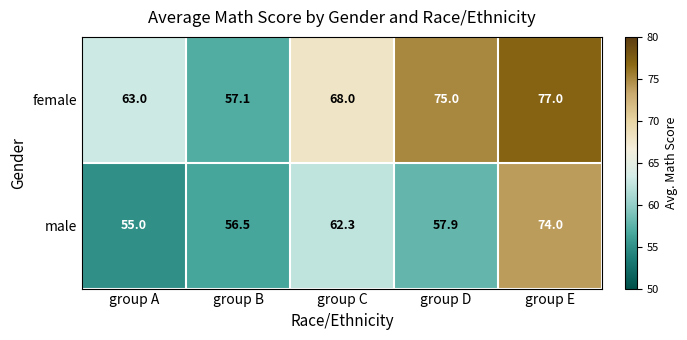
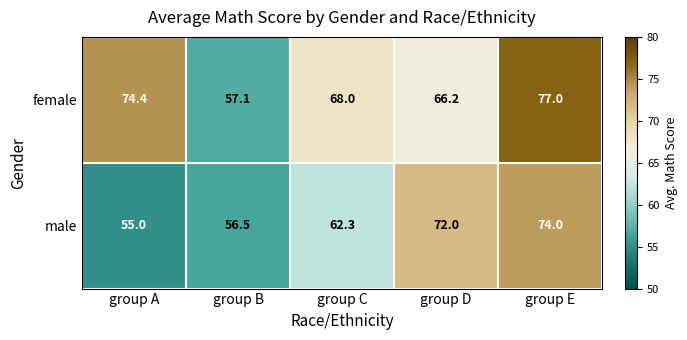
female, group A: 63.0 -> 74.4
female, group D: 75.0 -> 66.2
male, group D: 57.9 -> 72.0
